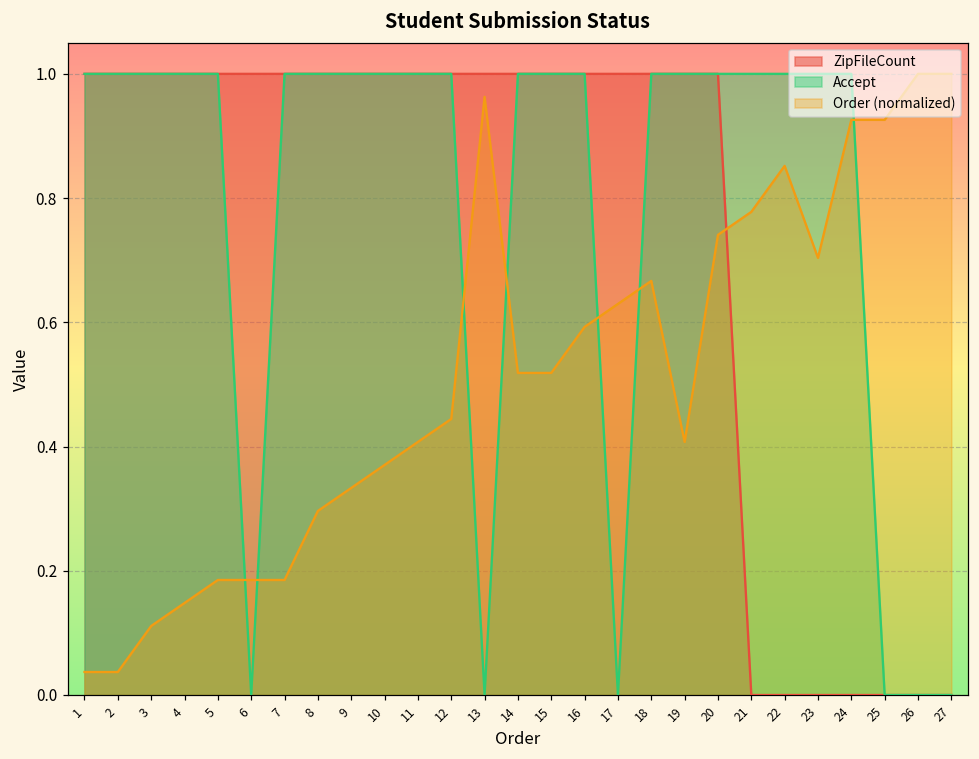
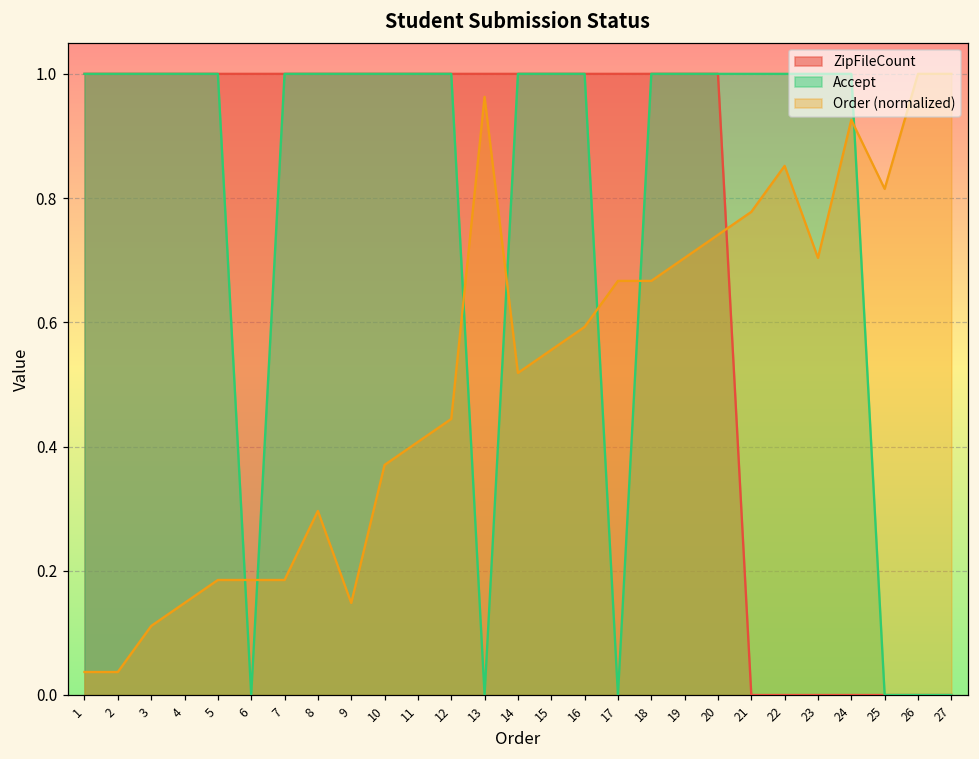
Order (normalized), 9: 0.33 -> 0.15
Order (normalized), 15: 0.52 -> 0.56
Order (normalized), 17: 0.63 -> 0.67
Order (normalized), 19: 0.41 -> 0.70
Order (normalized), 25: 0.93 -> 0.81
